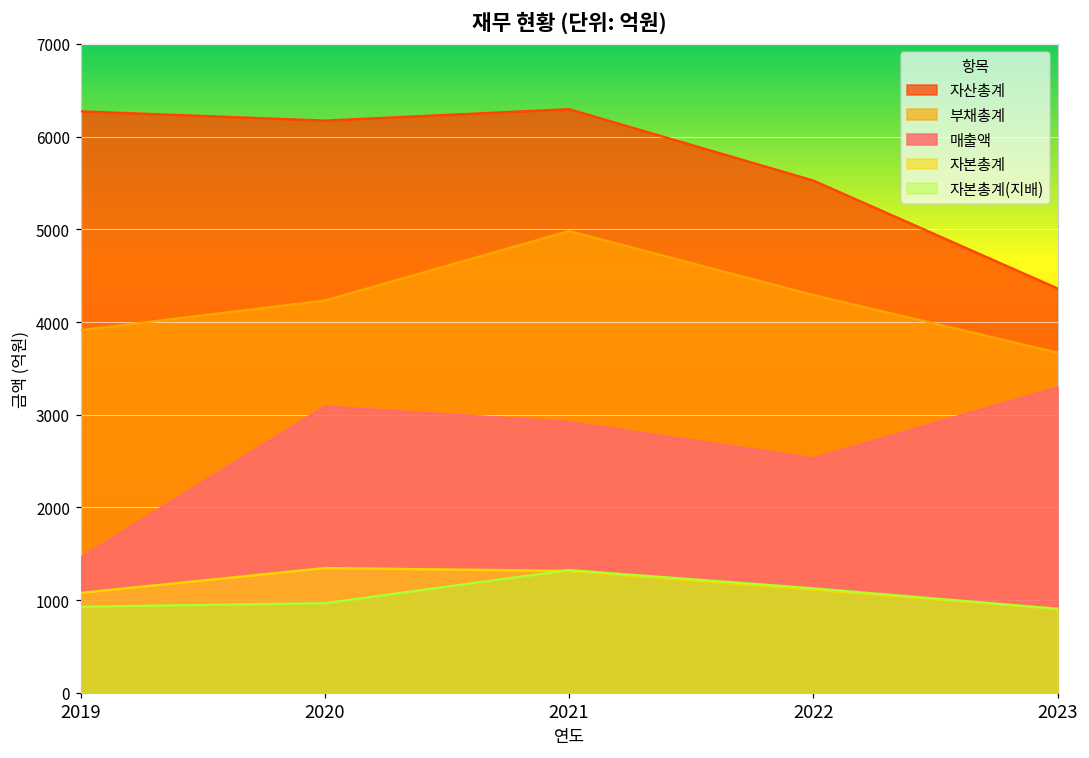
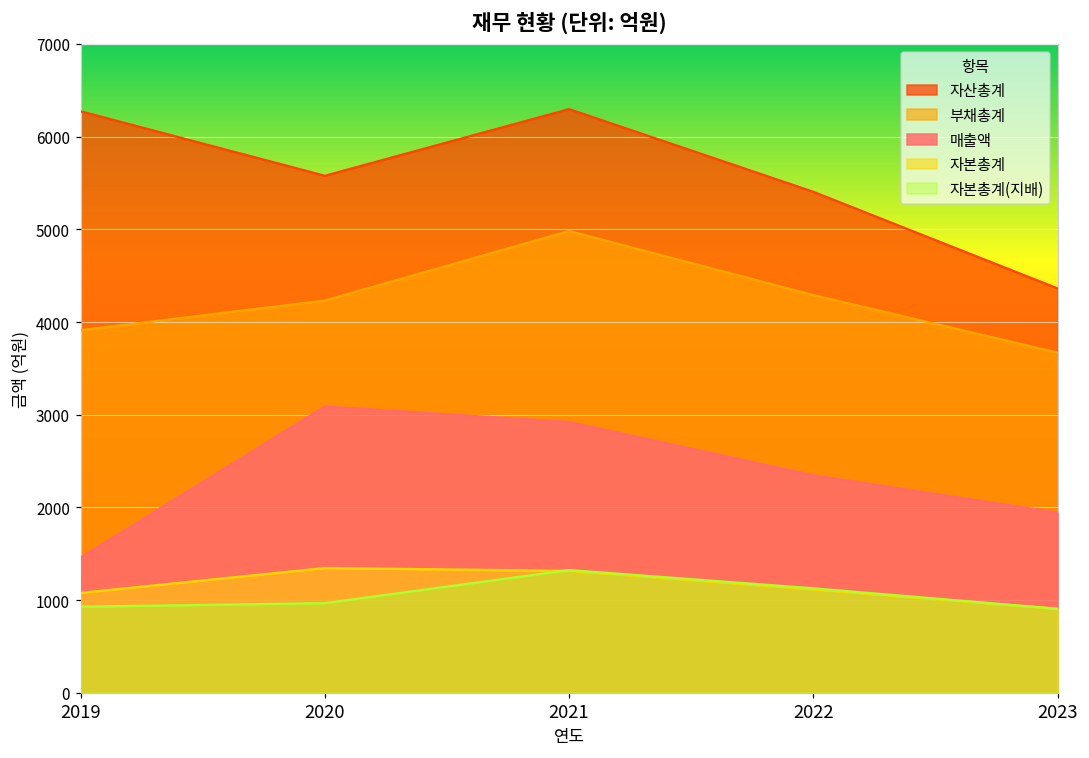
자산총계, 2020: 6200 -> 5600
자산총계, 2022: 5500 -> 5400
매출액, 2022: 2500 -> 2300
매출액, 2023: 3300 -> 1900
